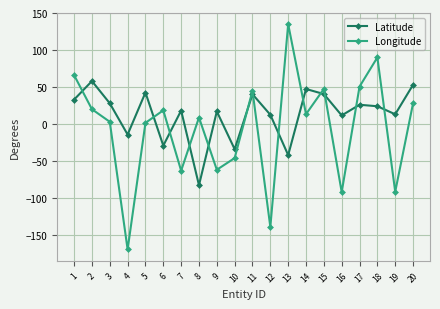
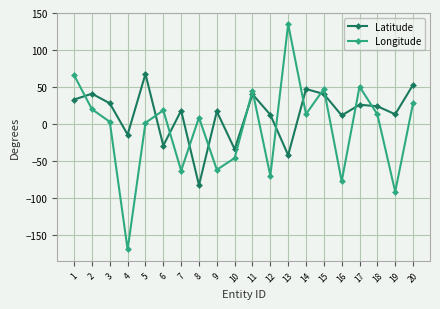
Latitude, 2: 60 -> 40
Latitude, 5: 40 -> 70
Longitude, 12: -140 -> -70
Longitude, 16: -90 -> -80
Longitude, 18: 90 -> 10
